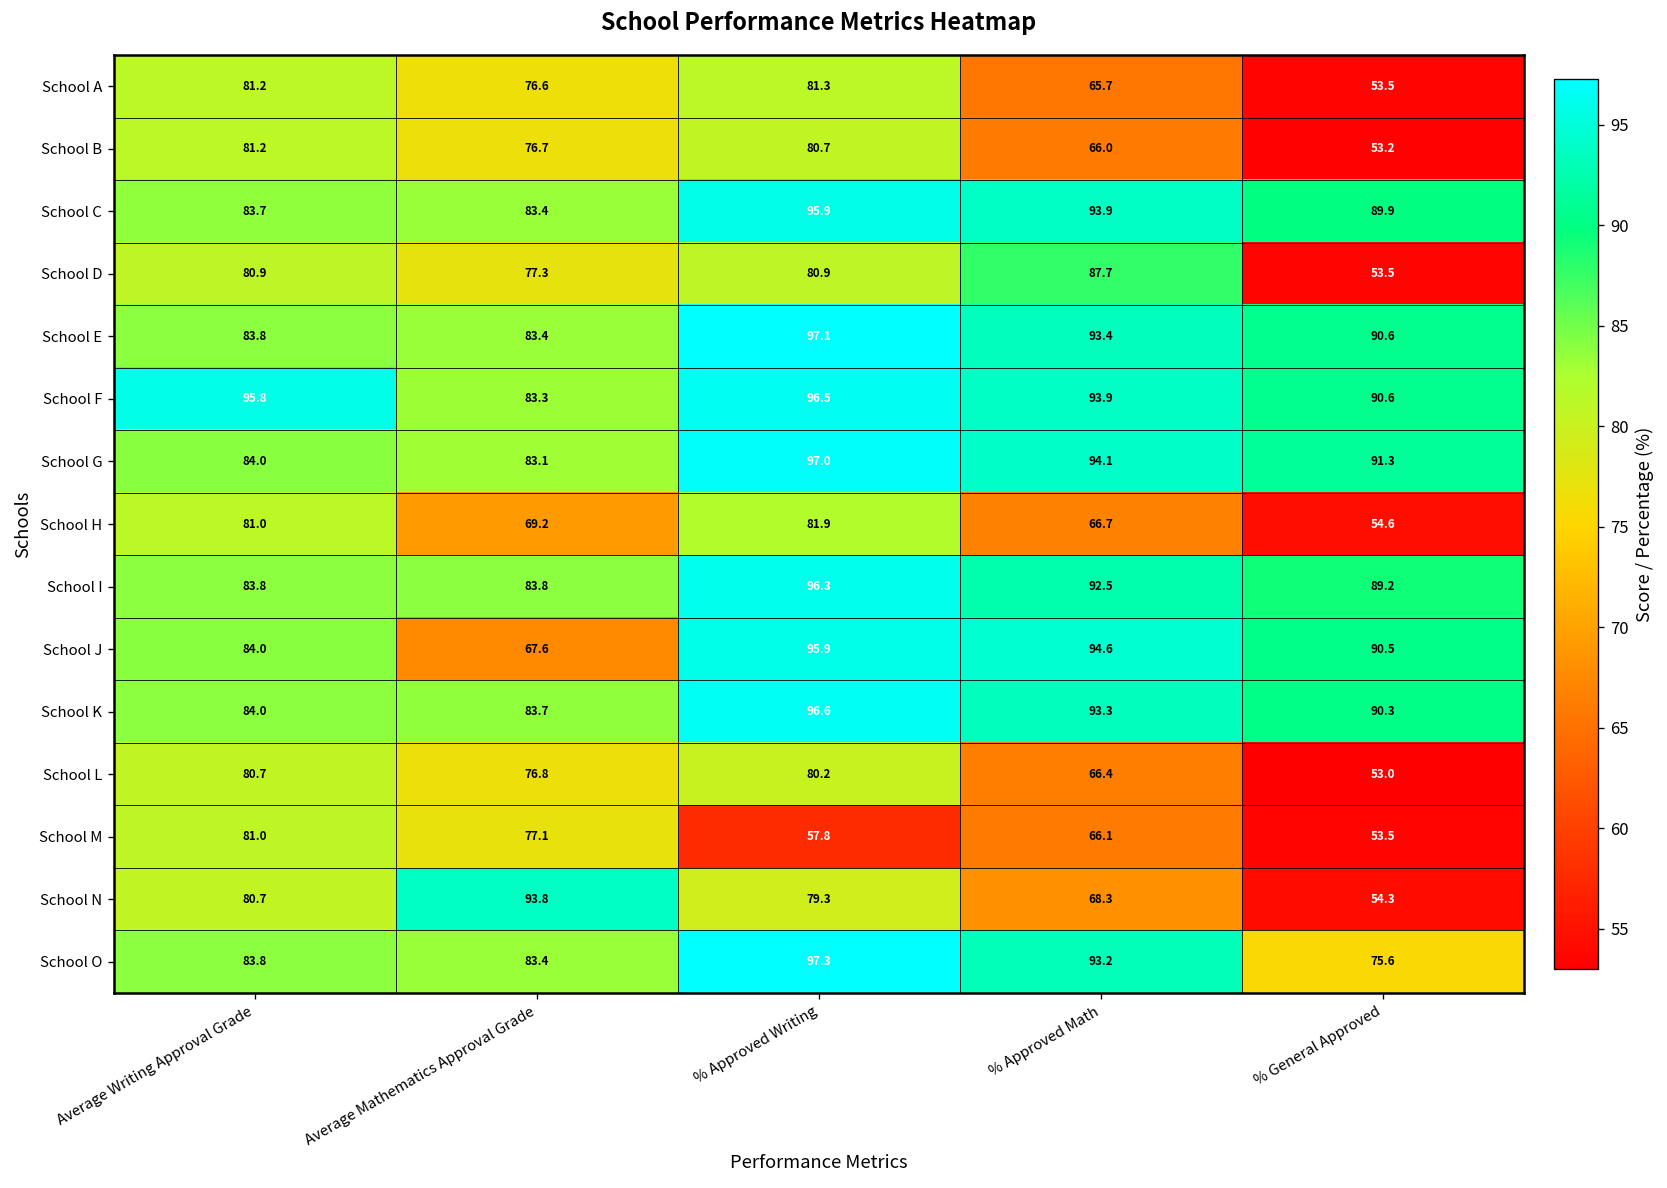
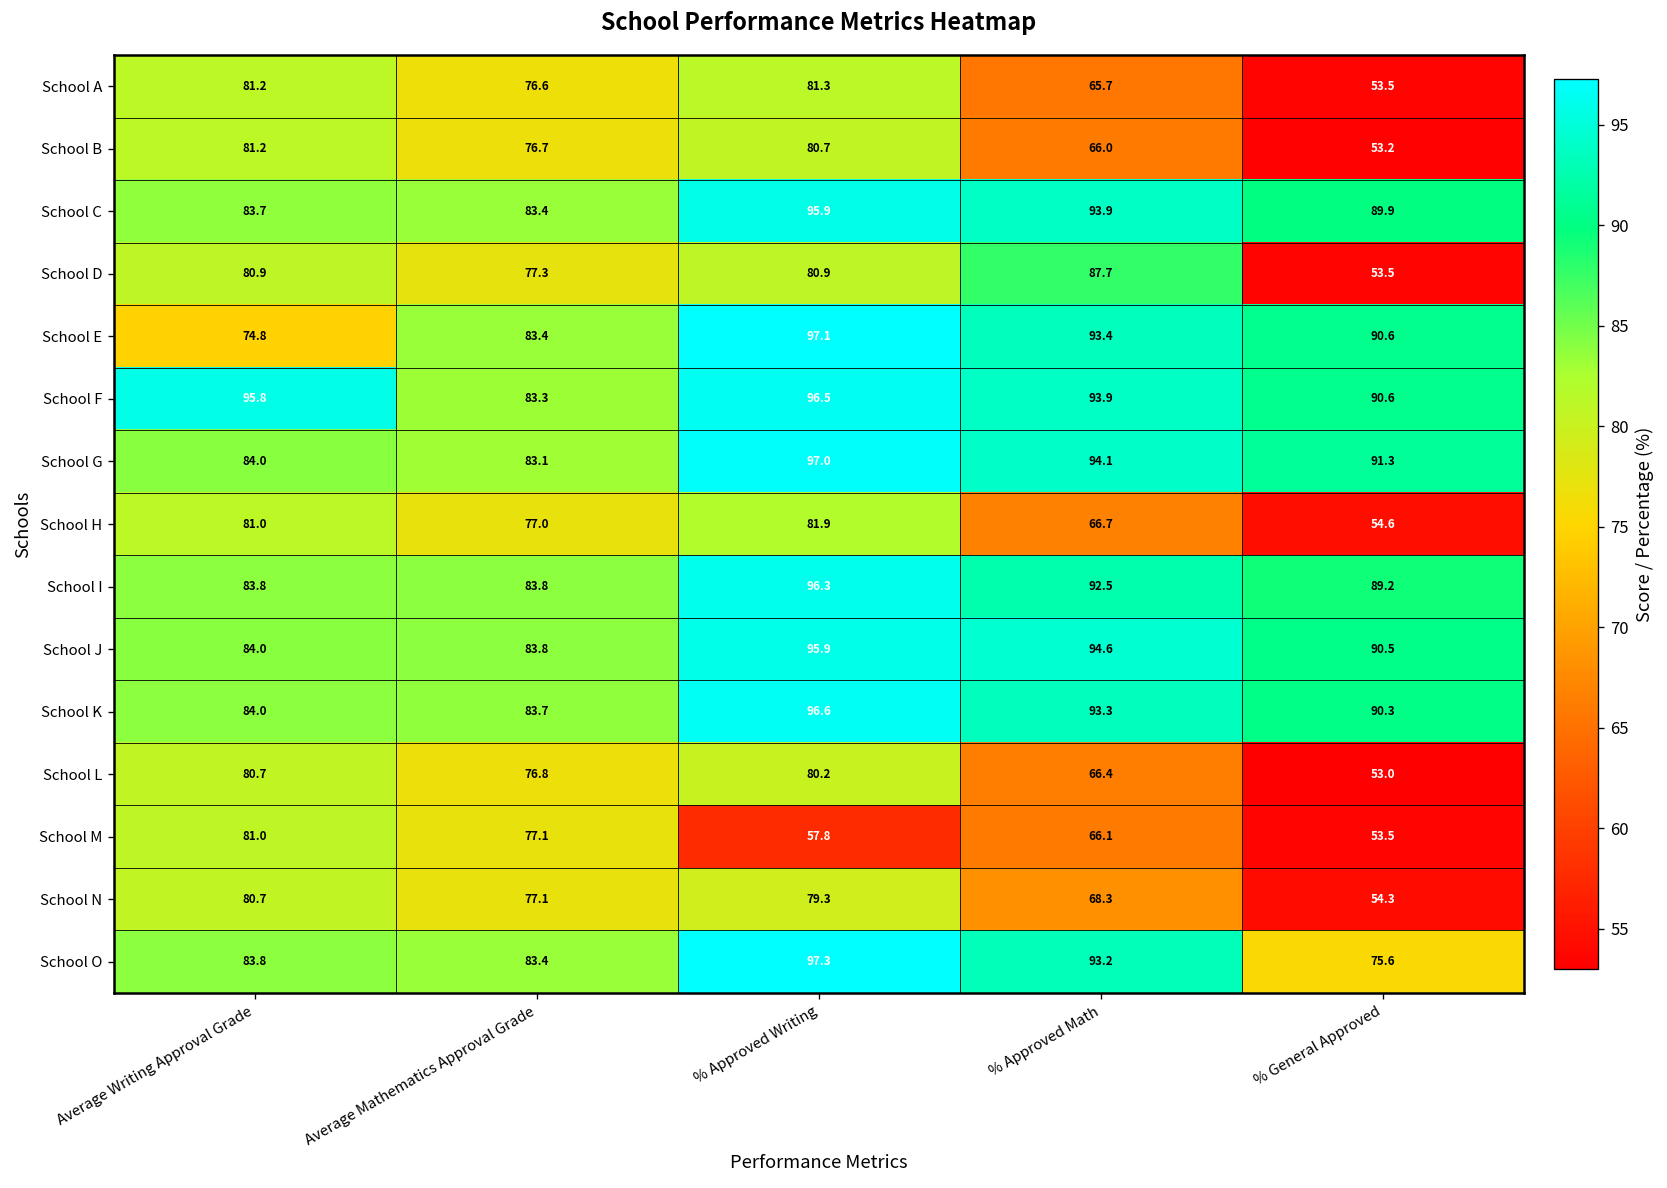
School E, Average Writing Approval Grade: 83.8 -> 74.8
School H, Average Mathematics Approval Grade: 69.2 -> 77.0
School J, Average Mathematics Approval Grade: 67.6 -> 83.8
School N, Average Mathematics Approval Grade: 93.8 -> 77.1
